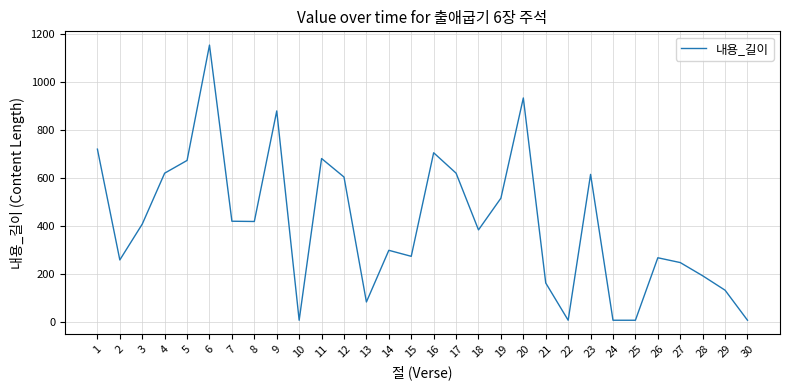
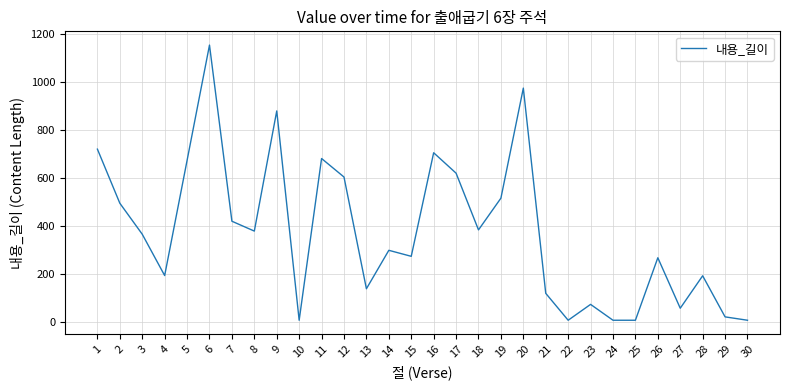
2: 260 -> 490
3: 410 -> 370
4: 620 -> 190
8: 420 -> 380
13: 80 -> 140
20: 930 -> 970
21: 160 -> 120
23: 610 -> 70
27: 250 -> 60
29: 130 -> 20
